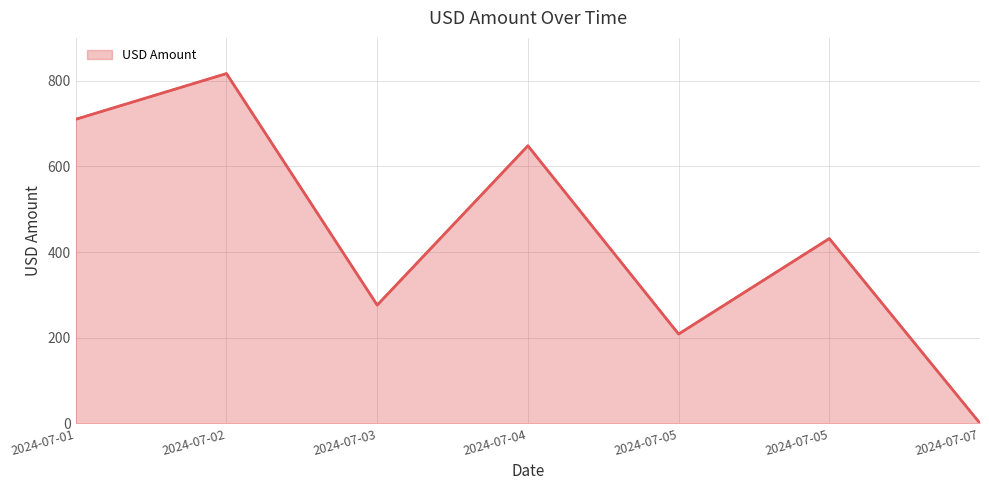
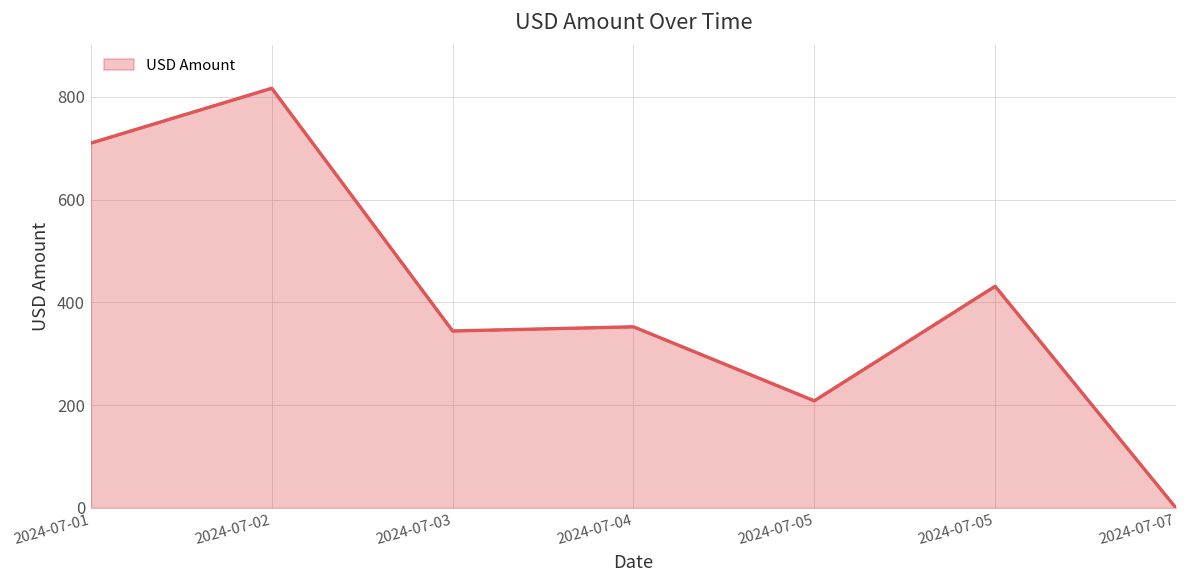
2024-07-03: 280 -> 340
2024-07-04: 650 -> 350
